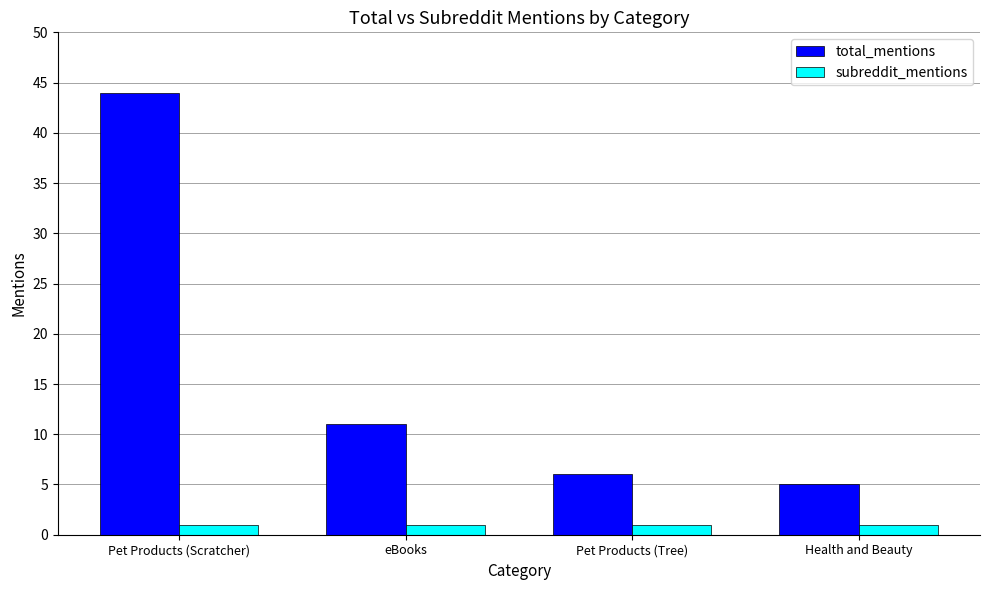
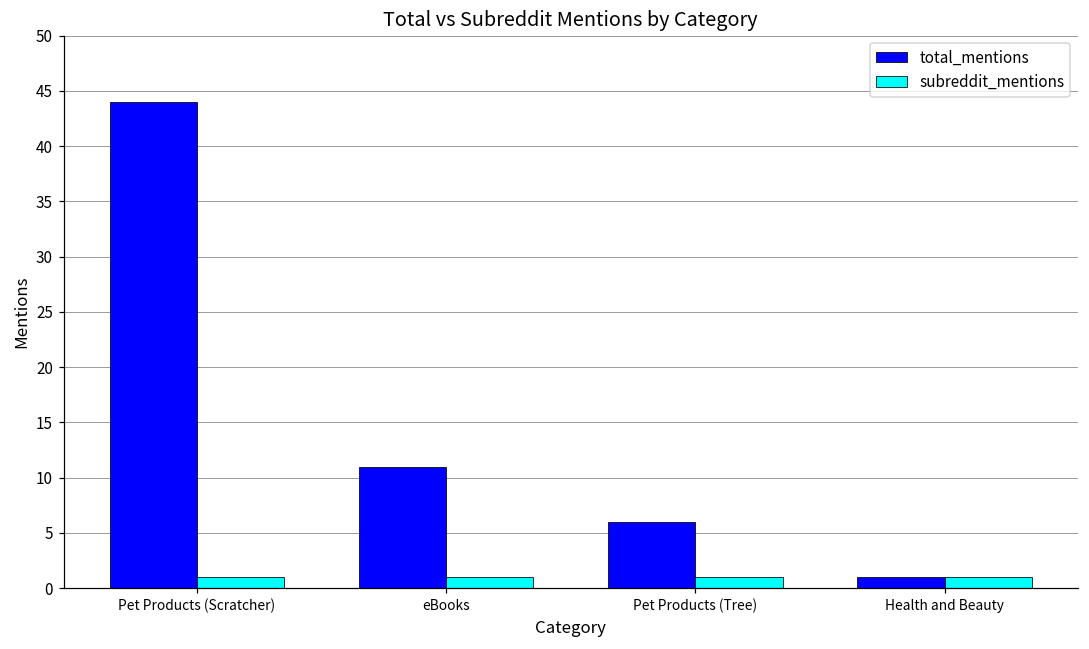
total_mentions, Health and Beauty: 5 -> 1
